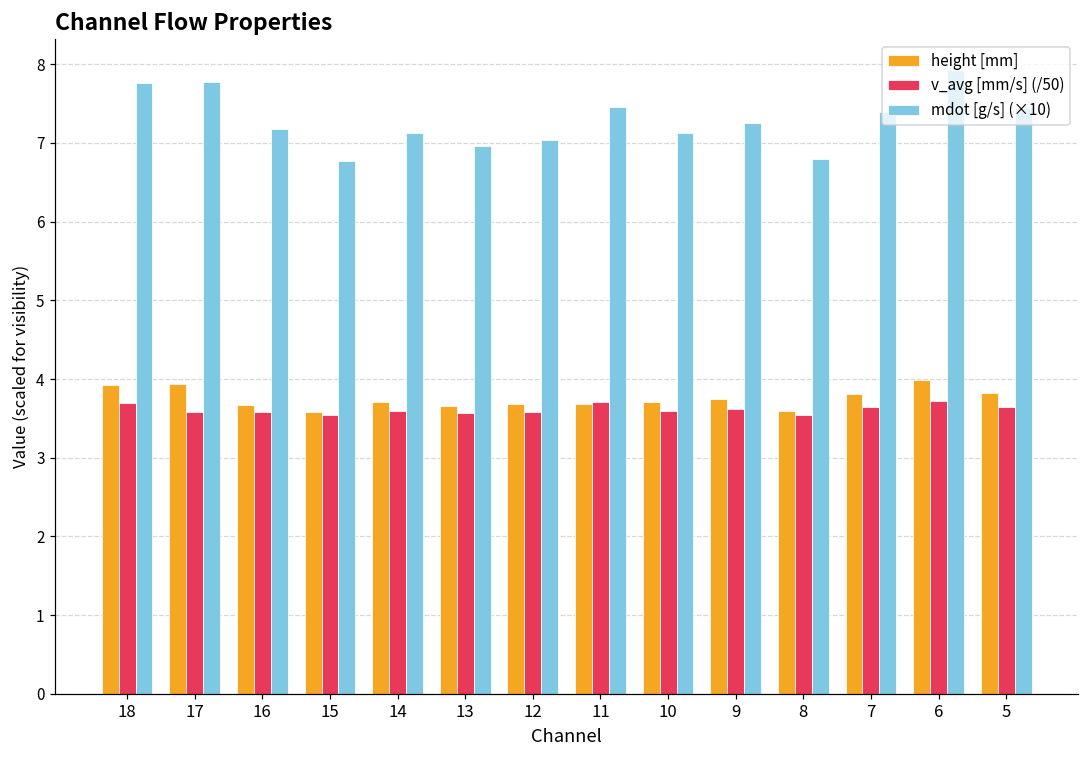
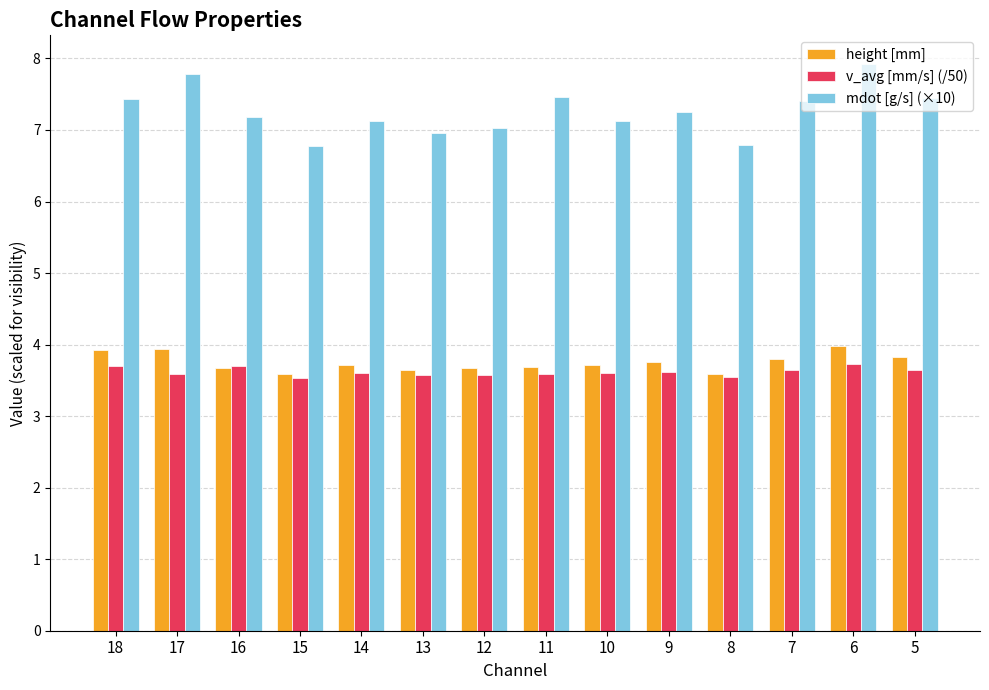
mdot [g/s] (×10), 18: 7.8 -> 7.4
v_avg [mm/s] (/50), 16: 3.6 -> 3.7
v_avg [mm/s] (/50), 11: 3.7 -> 3.6
